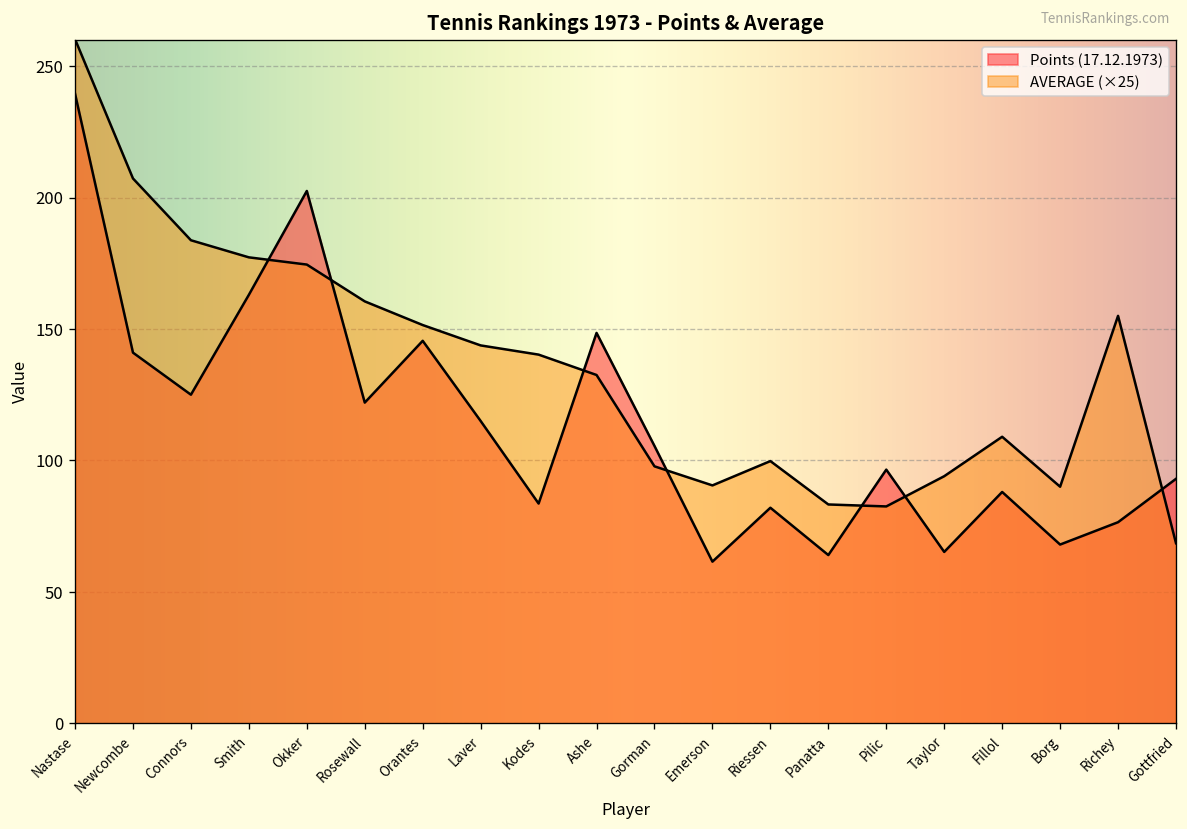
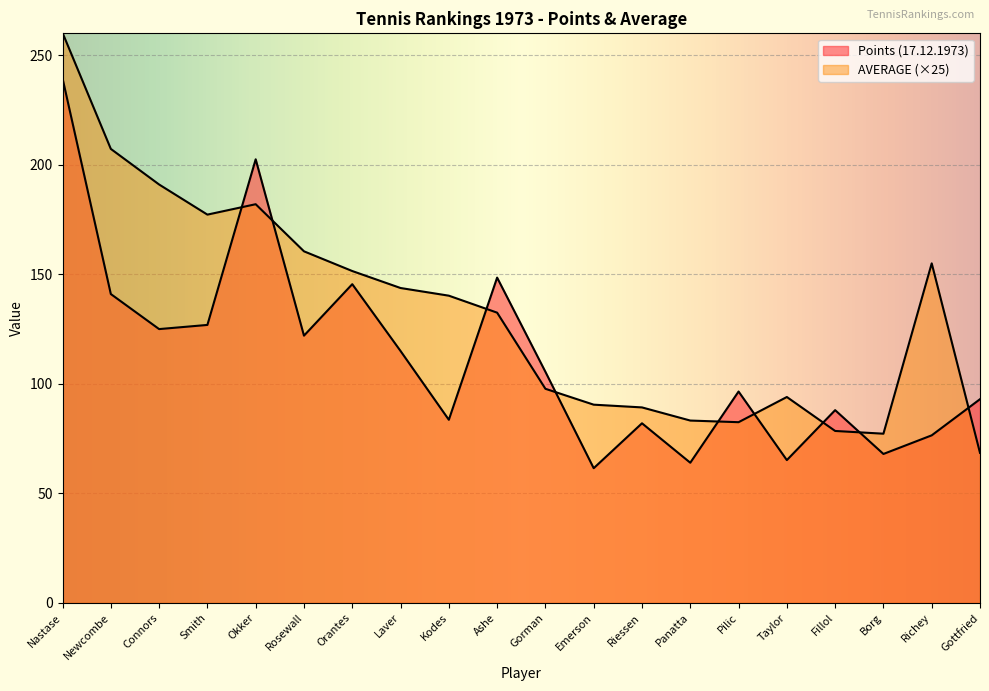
AVERAGE (×25), Connors: 184 -> 191
Points (17.12.1973), Smith: 163 -> 127
AVERAGE (×25), Okker: 175 -> 182
AVERAGE (×25), Riessen: 100 -> 89
AVERAGE (×25), Fillol: 109 -> 79
AVERAGE (×25), Borg: 90 -> 77
